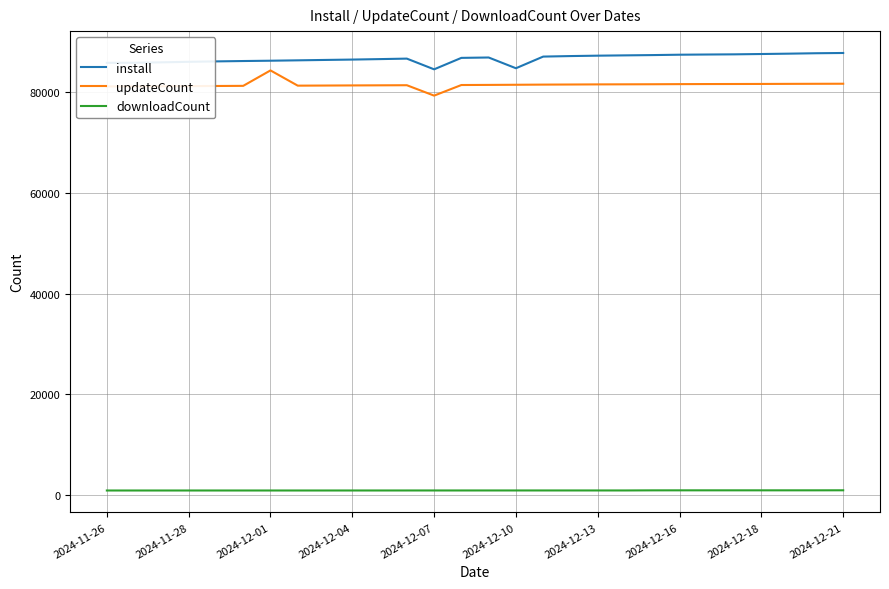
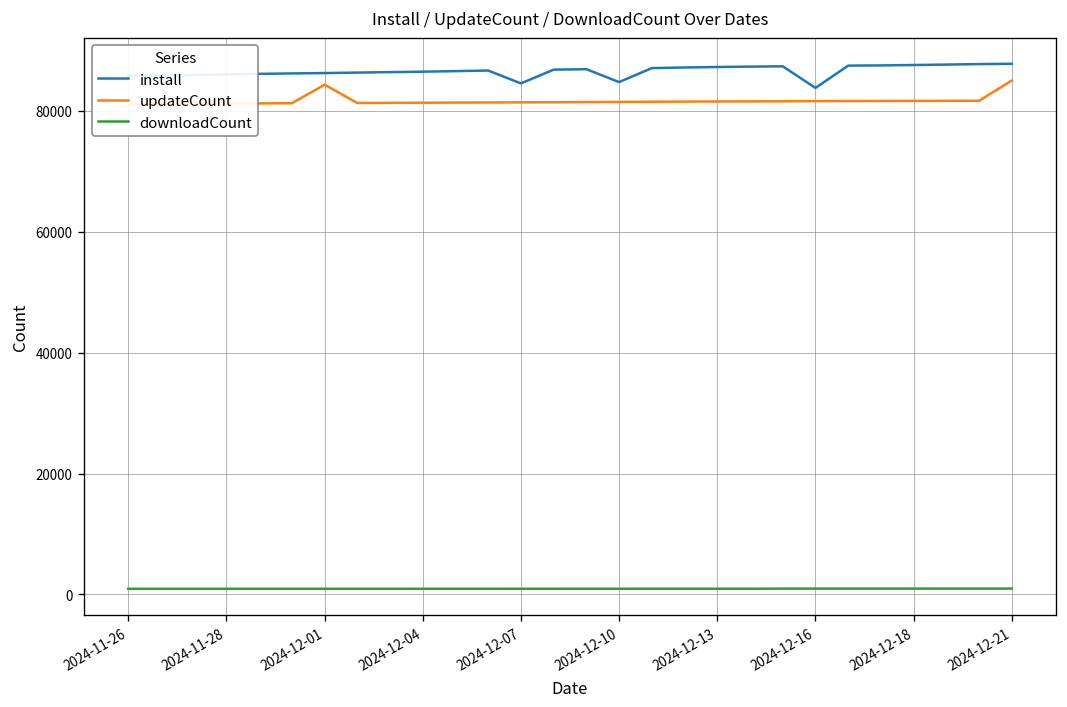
updateCount, 2024-12-07: 79000 -> 81000
install, 2024-12-16: 87000 -> 84000
updateCount, 2024-12-21: 82000 -> 85000
